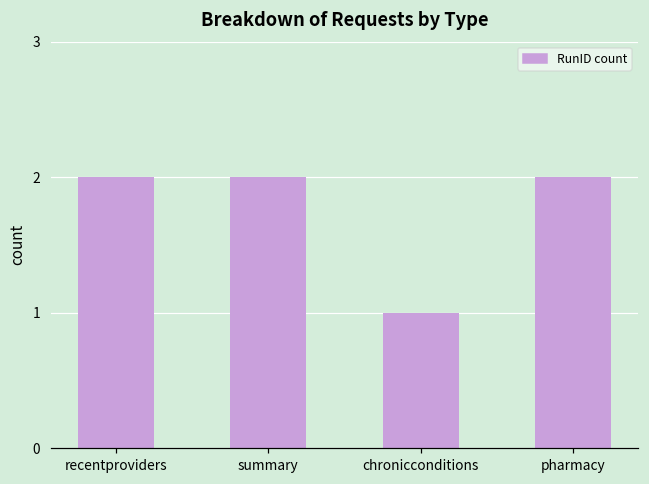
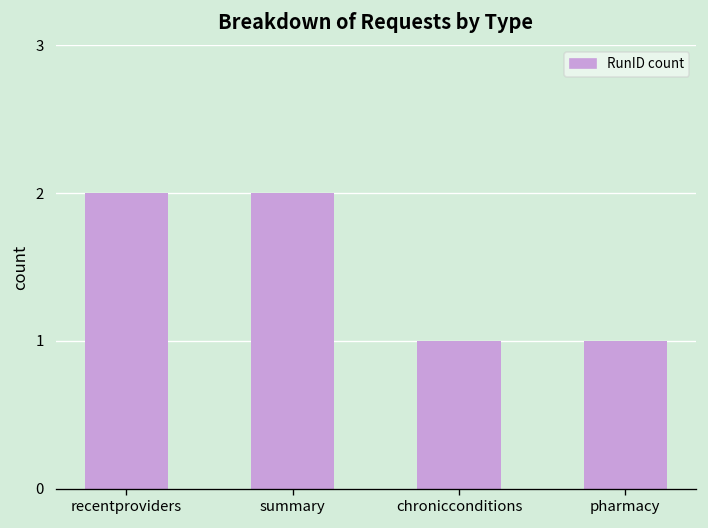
pharmacy: 2 -> 1
